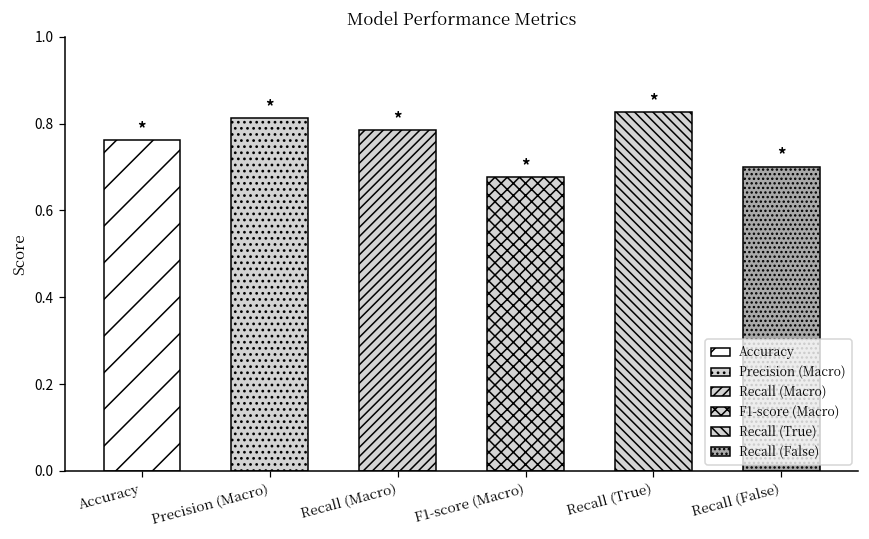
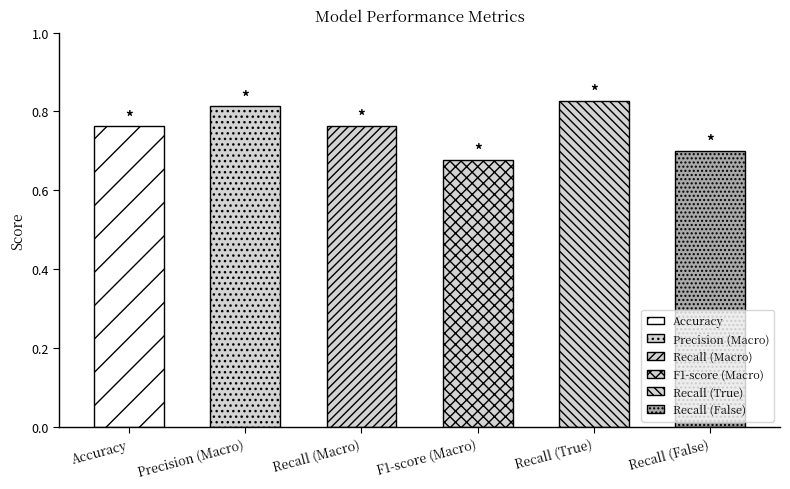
Recall (Macro): 0.78 -> 0.76
